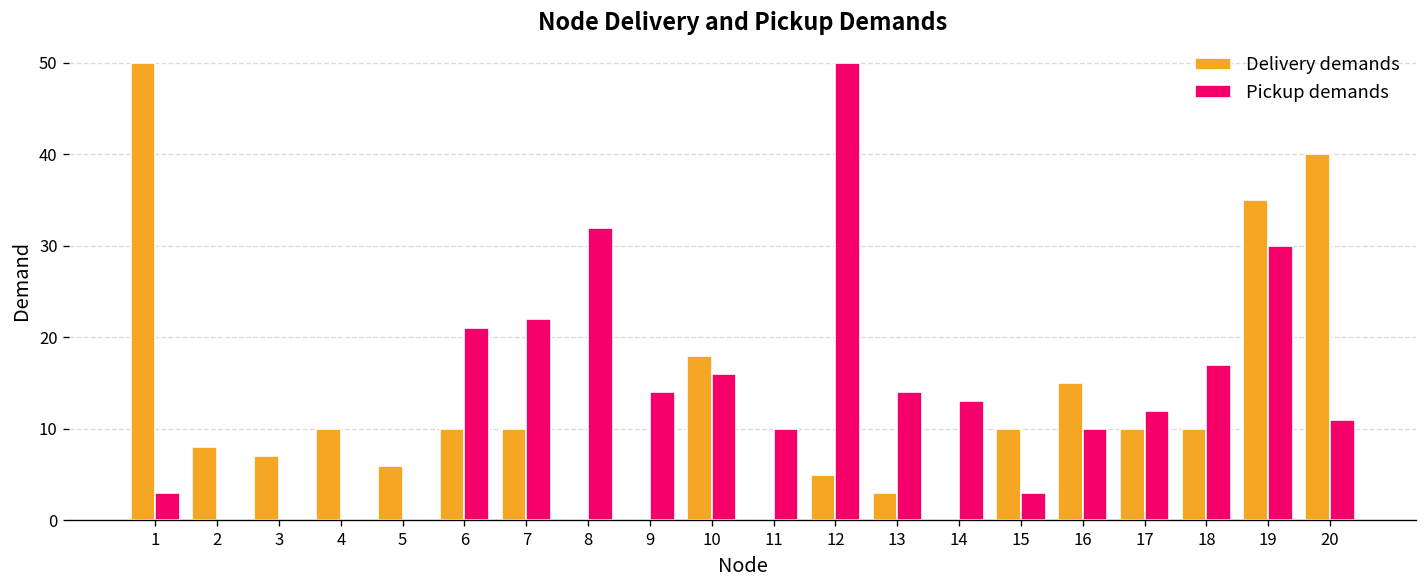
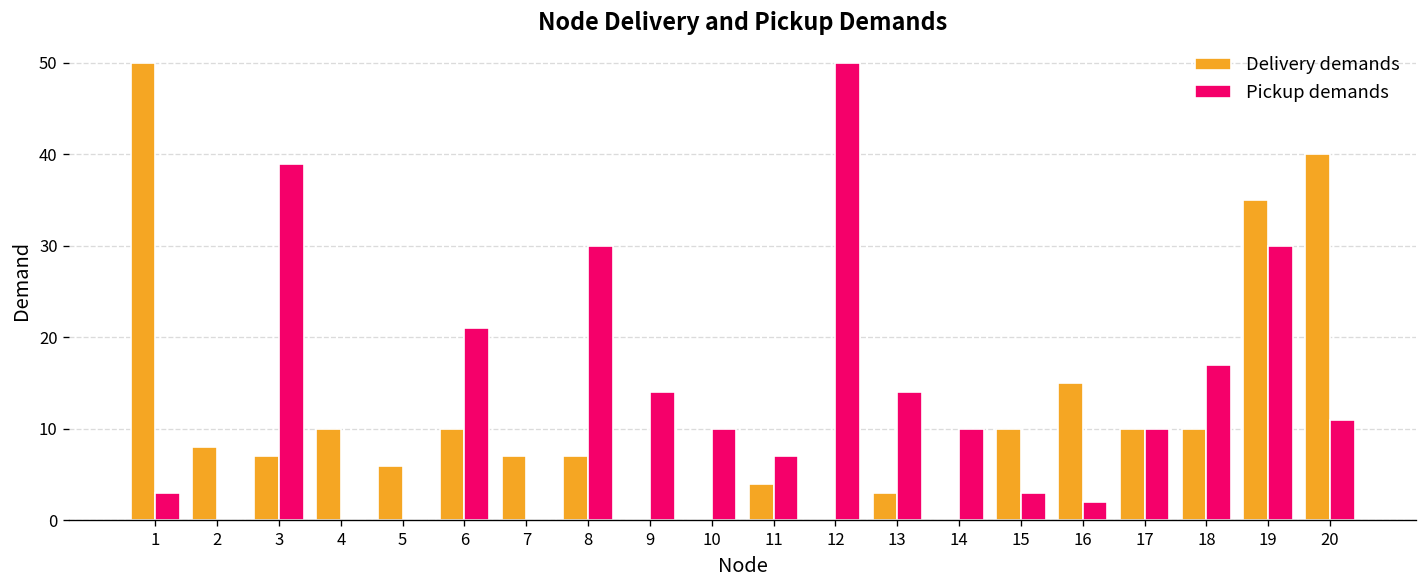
Pickup demands, 3: 0 -> 39
Delivery demands, 7: 10 -> 7
Pickup demands, 7: 22 -> 0
Delivery demands, 8: 0 -> 7
Pickup demands, 8: 32 -> 30
Delivery demands, 10: 18 -> 0
Pickup demands, 10: 16 -> 10
Delivery demands, 11: 0 -> 4
Pickup demands, 11: 10 -> 7
Delivery demands, 12: 5 -> 0
Pickup demands, 14: 13 -> 10
Pickup demands, 16: 10 -> 2
Pickup demands, 17: 12 -> 10
